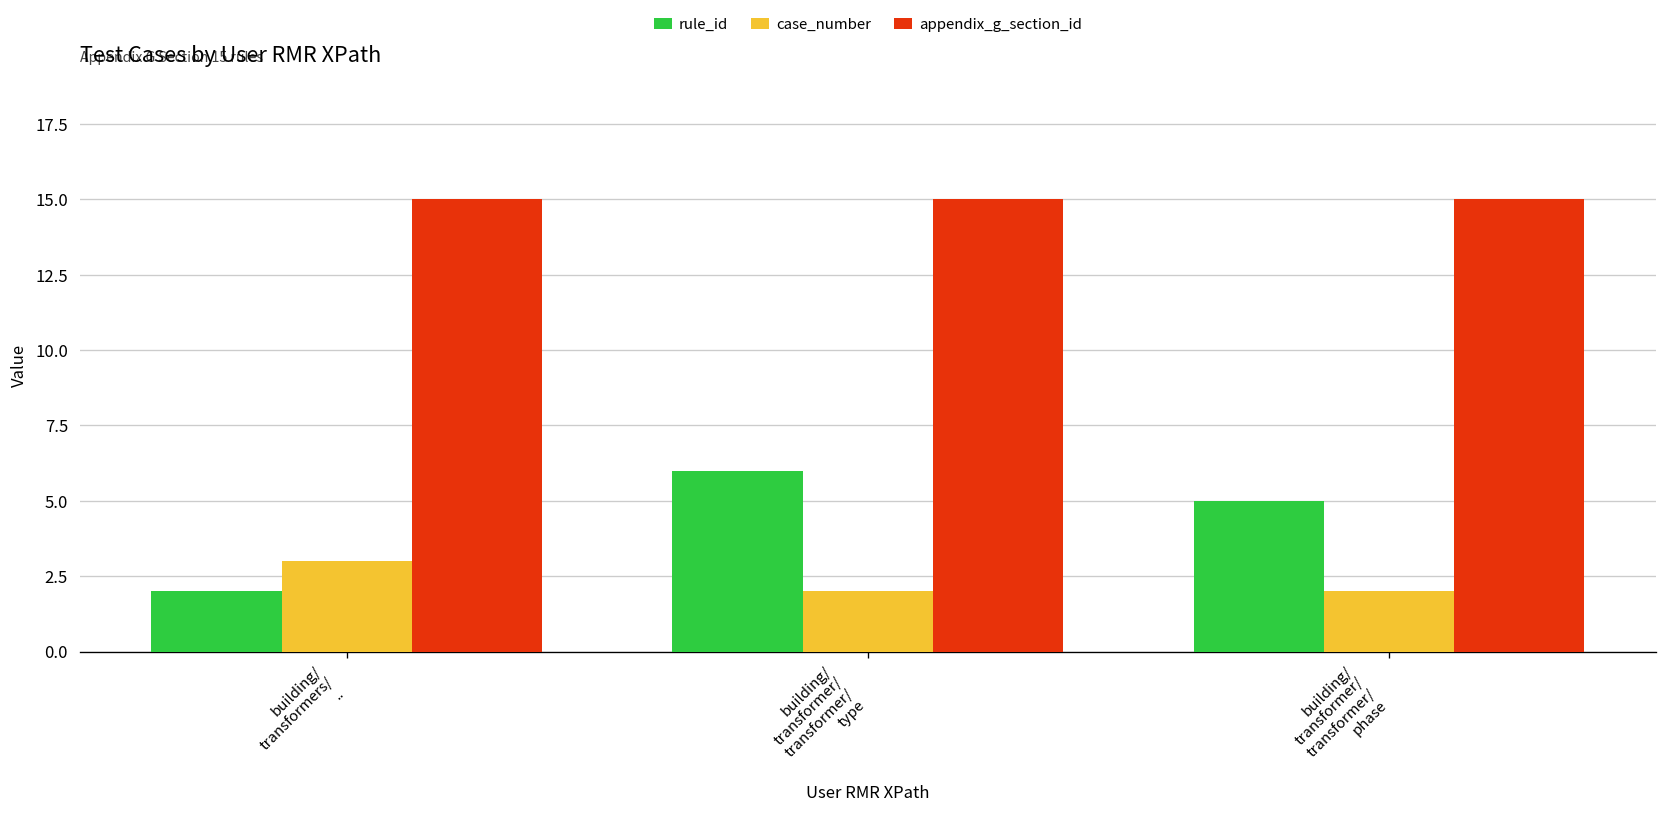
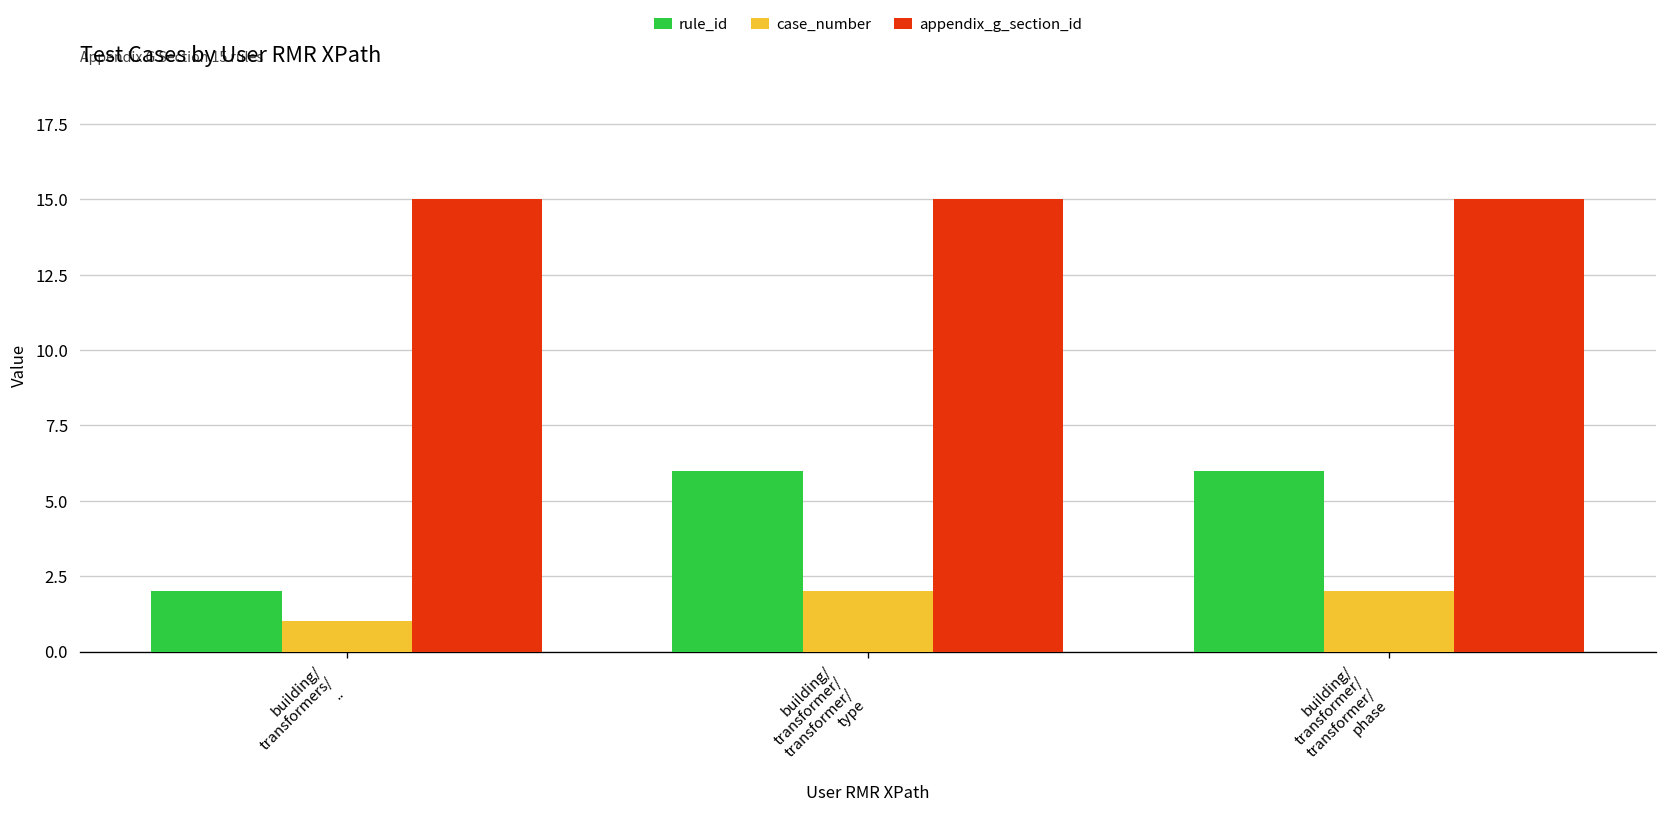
case_number, building/ transformers/ ..: 3 -> 1
rule_id, building/ transformer/ transformer/ phase: 5 -> 6
